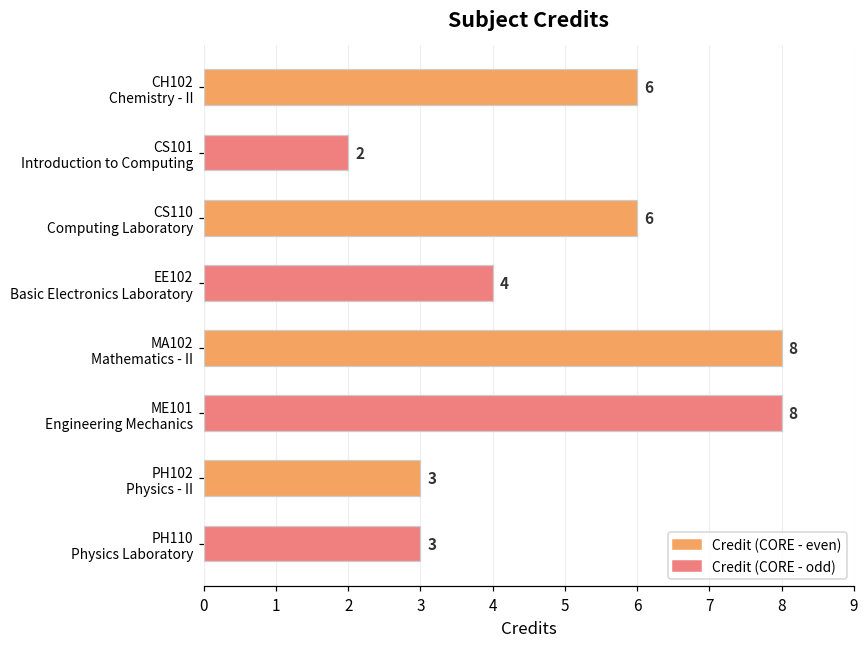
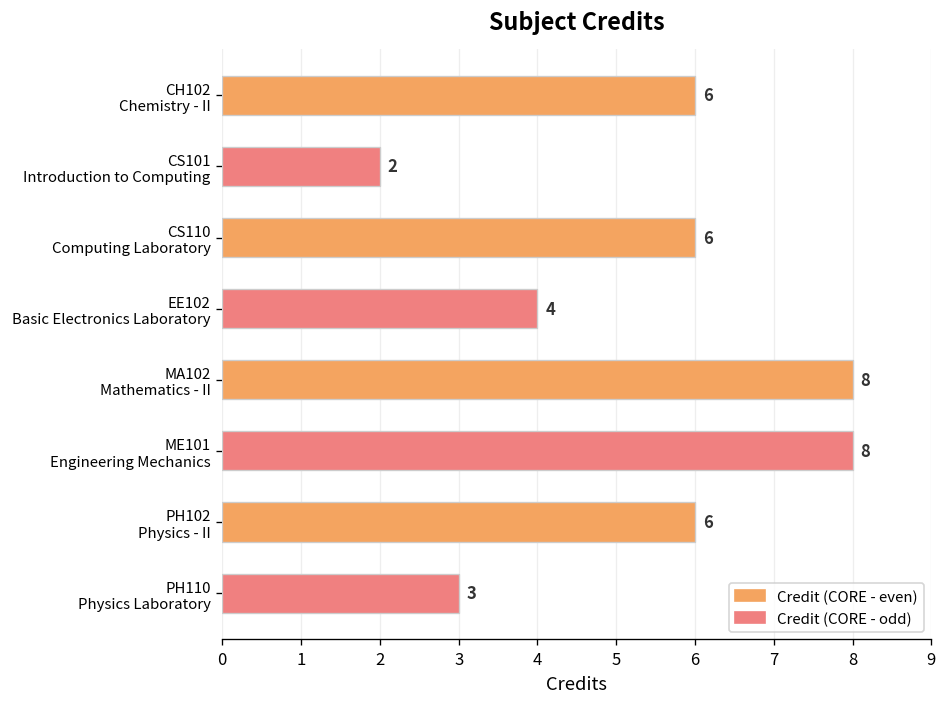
PH102 Physics - II: 3 -> 6
